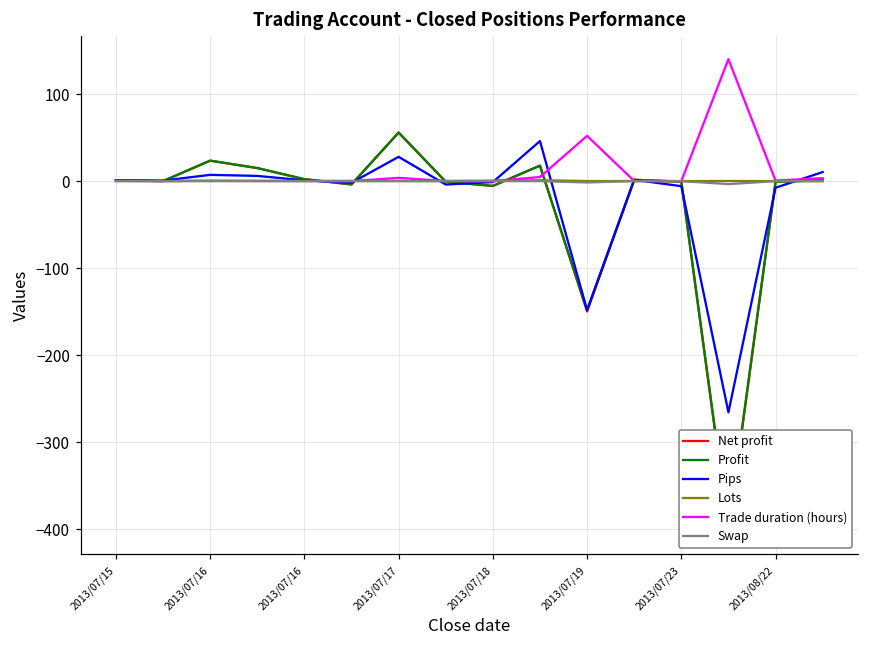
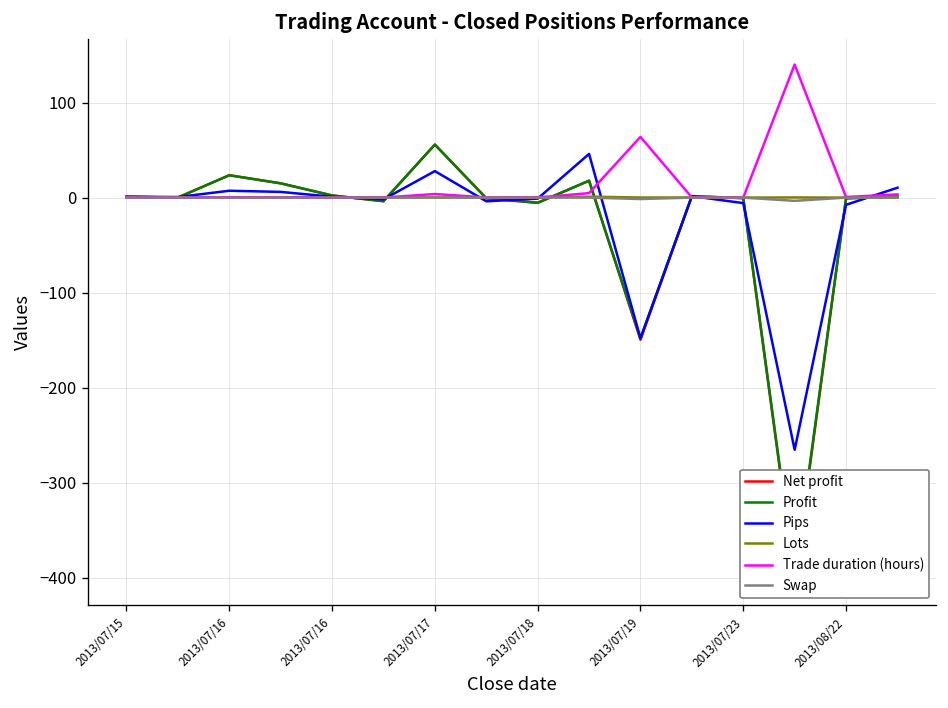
Trade duration (hours), 2013/07/19: 50 -> 60
